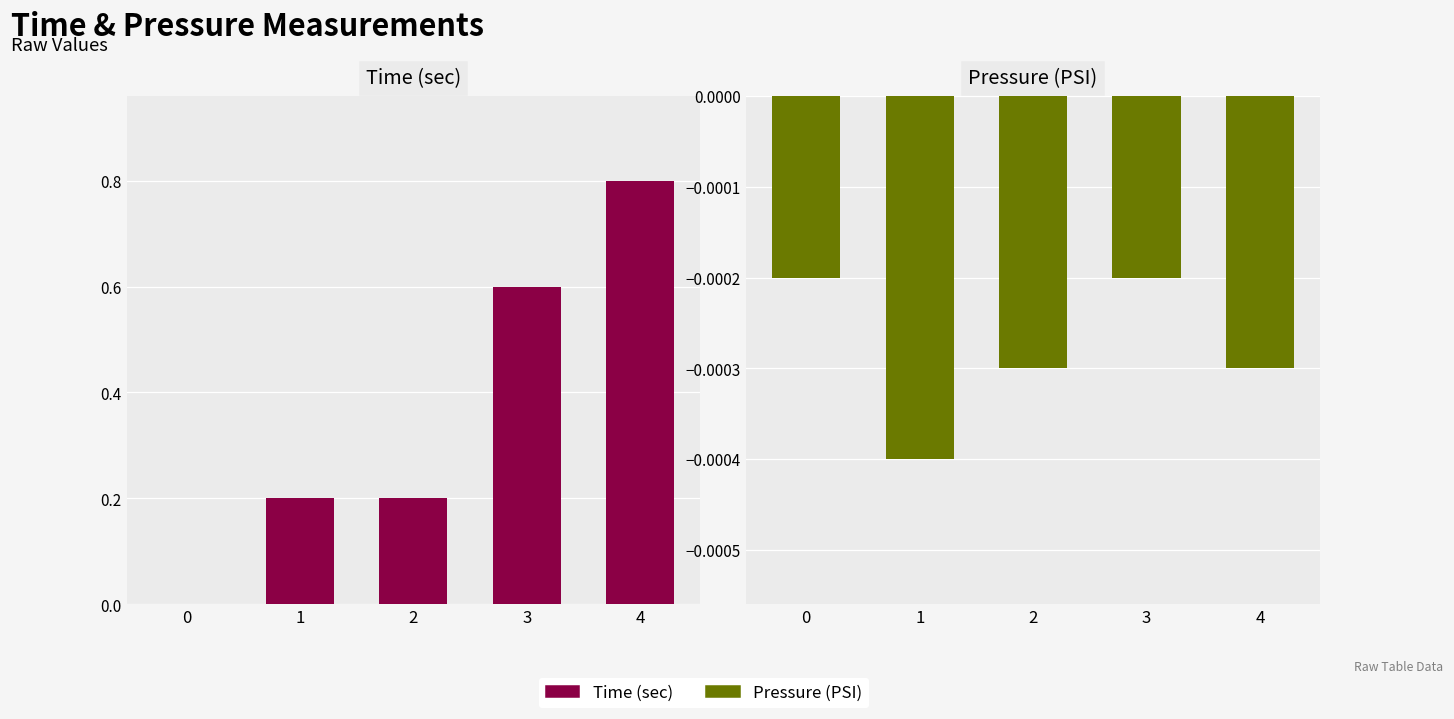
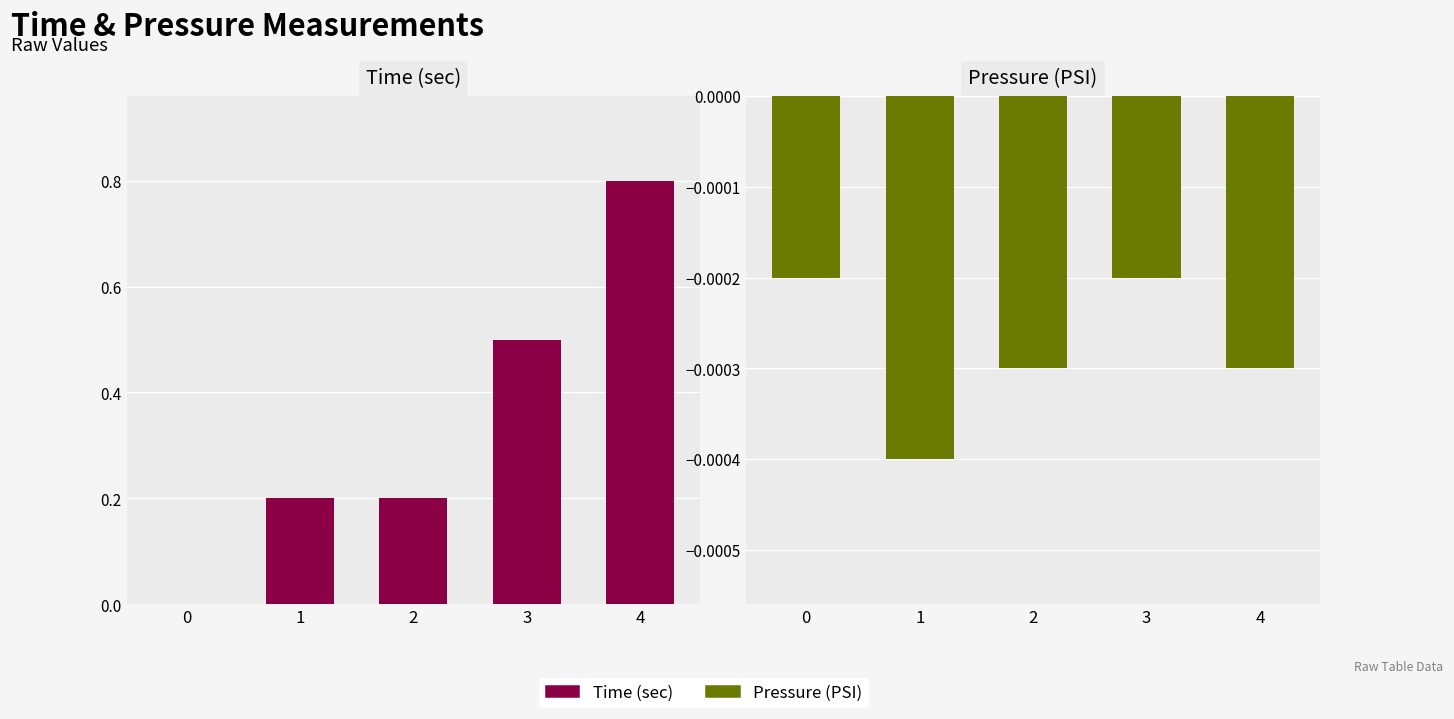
Time (sec), 3: 0.6 -> 0.5
